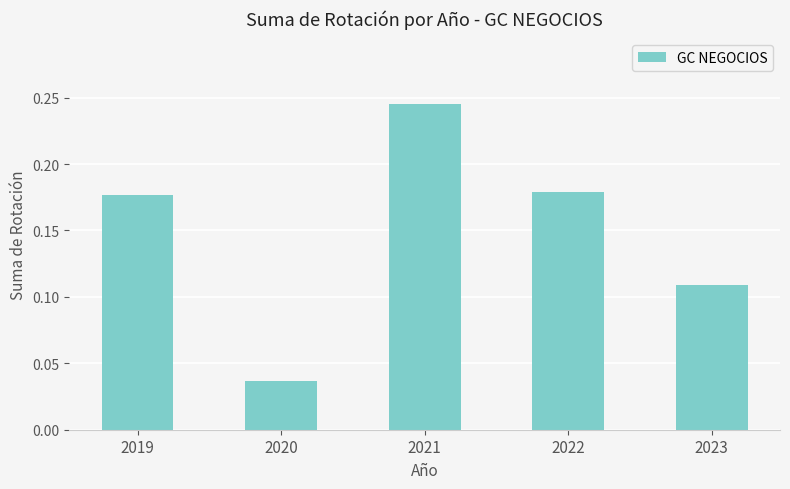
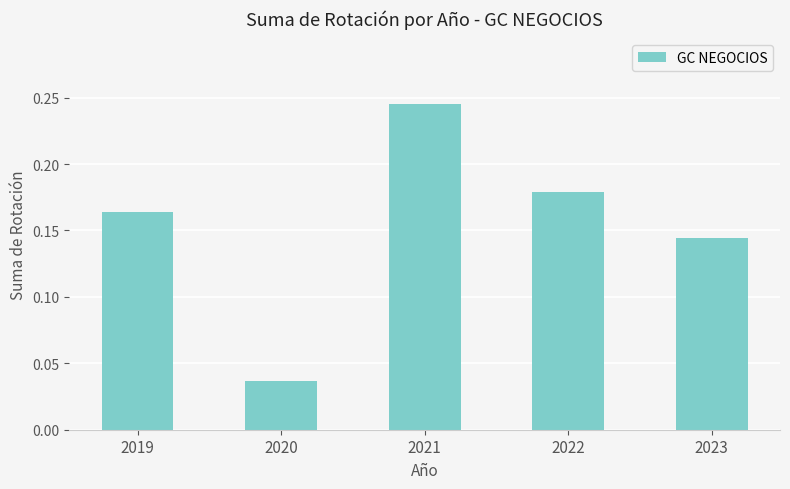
2019: 0.177 -> 0.164
2023: 0.109 -> 0.145
